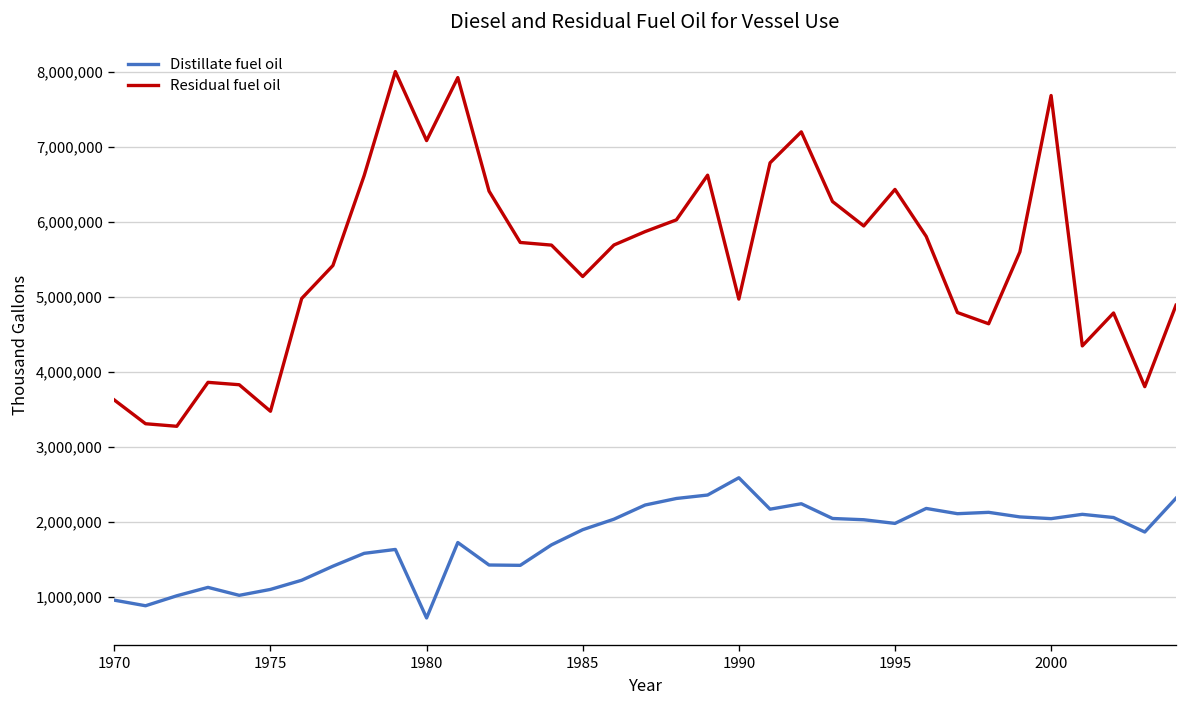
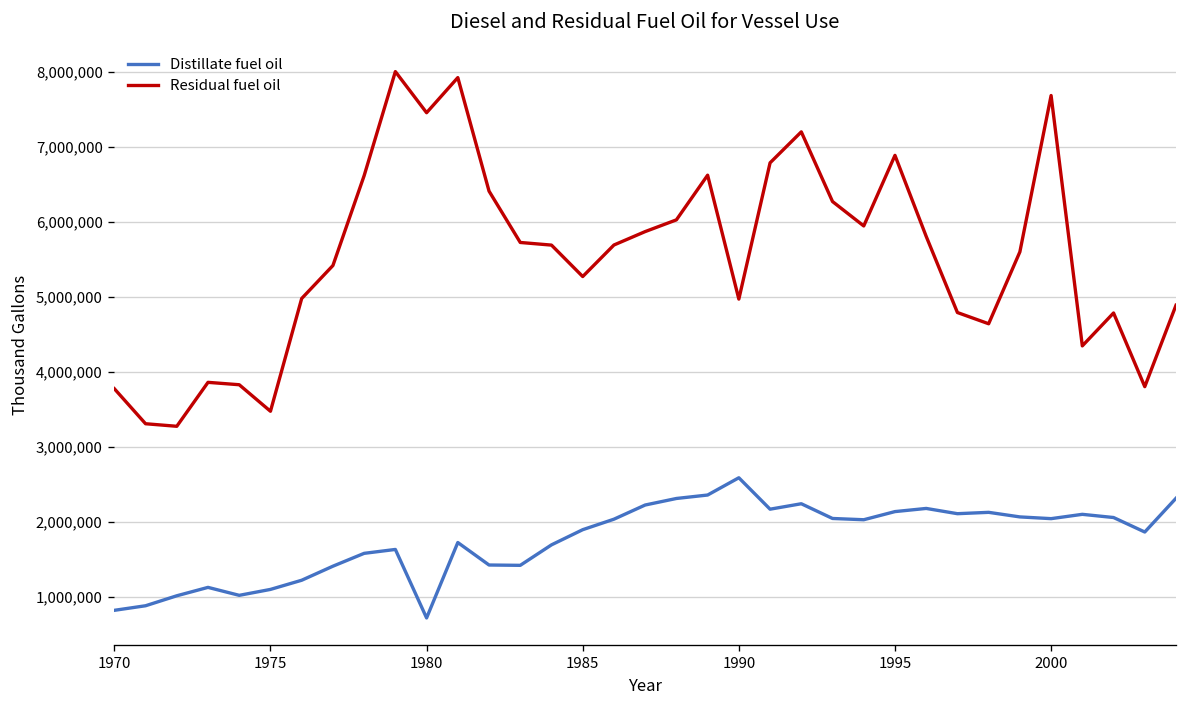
Distillate fuel oil, 1970: 1,000,000 -> 800,000
Residual fuel oil, 1970: 3,600,000 -> 3,800,000
Residual fuel oil, 1980: 7,100,000 -> 7,500,000
Distillate fuel oil, 1995: 2,000,000 -> 2,100,000
Residual fuel oil, 1995: 6,400,000 -> 6,900,000
